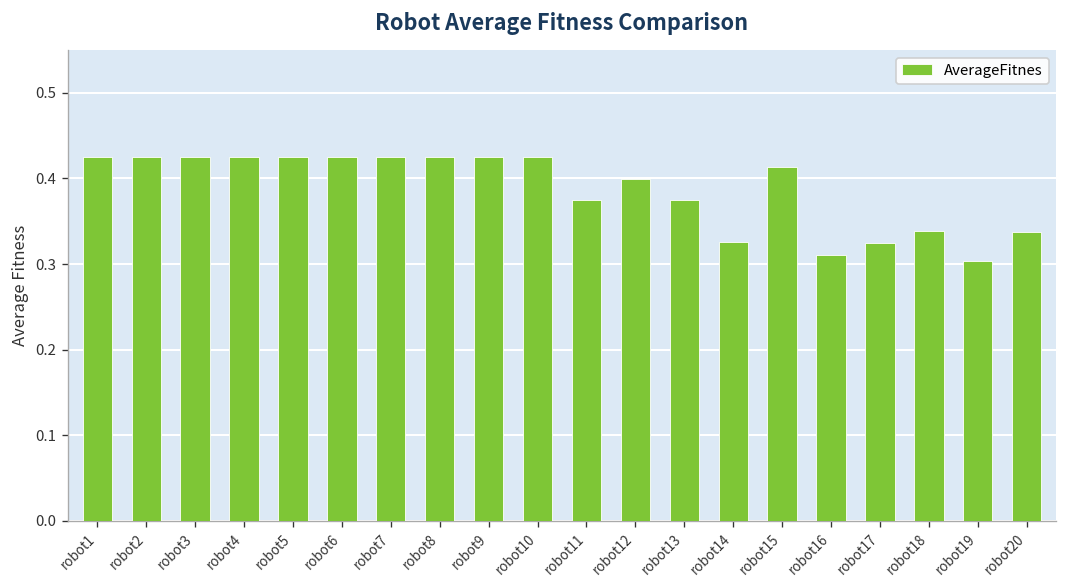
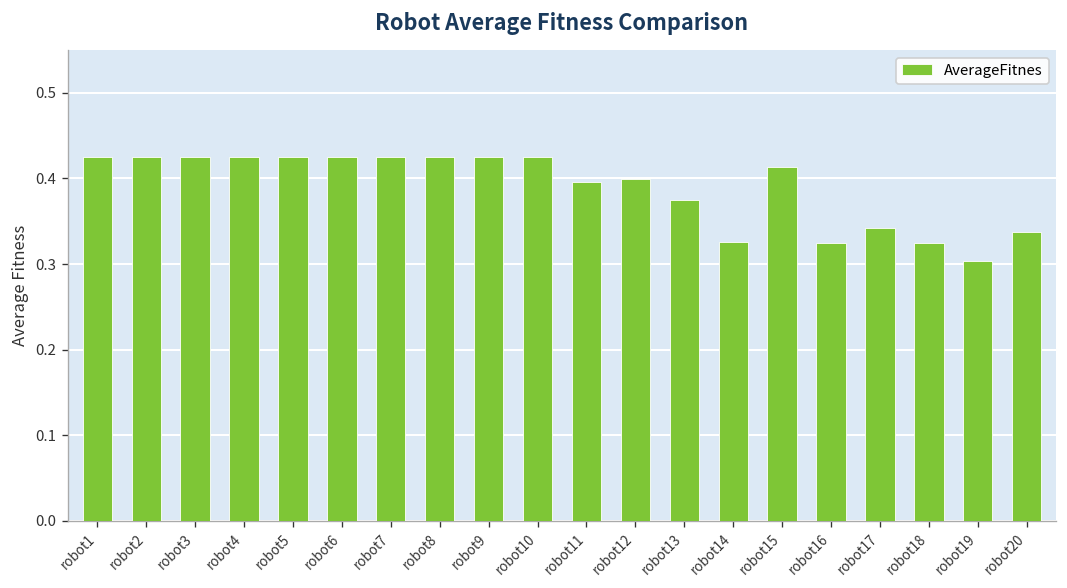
robot11: 0.38 -> 0.40
robot16: 0.31 -> 0.33
robot17: 0.33 -> 0.34
robot18: 0.34 -> 0.33
